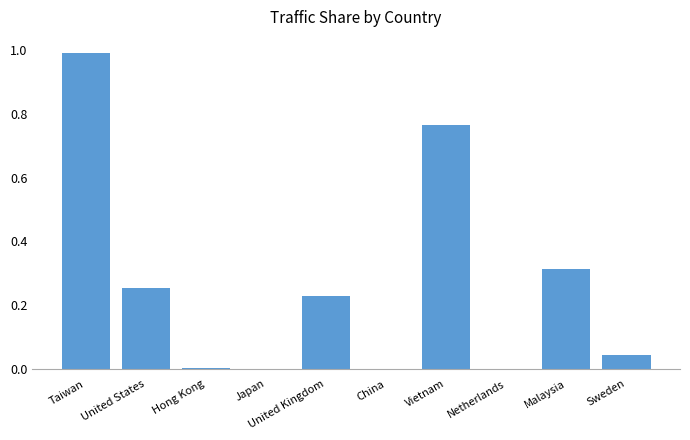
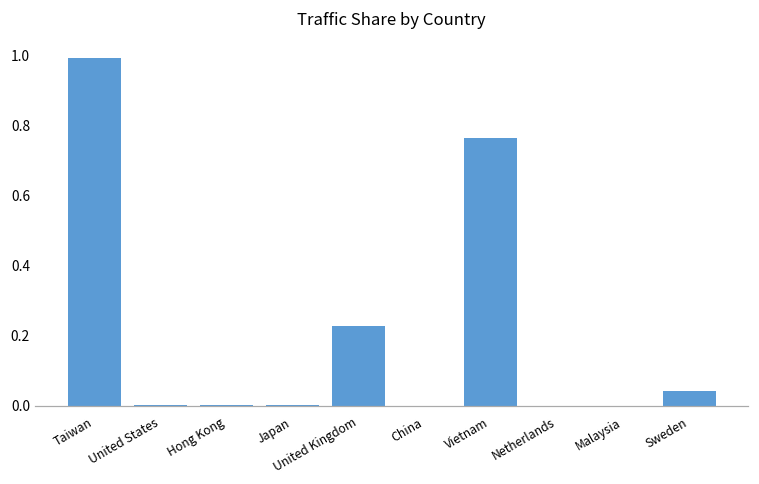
United States: 0.25 -> 0.00
Malaysia: 0.31 -> 0.00
